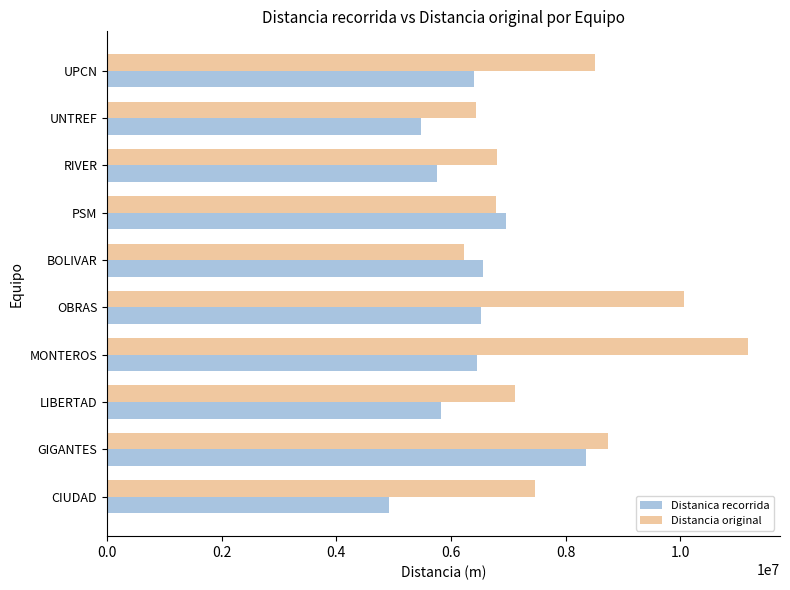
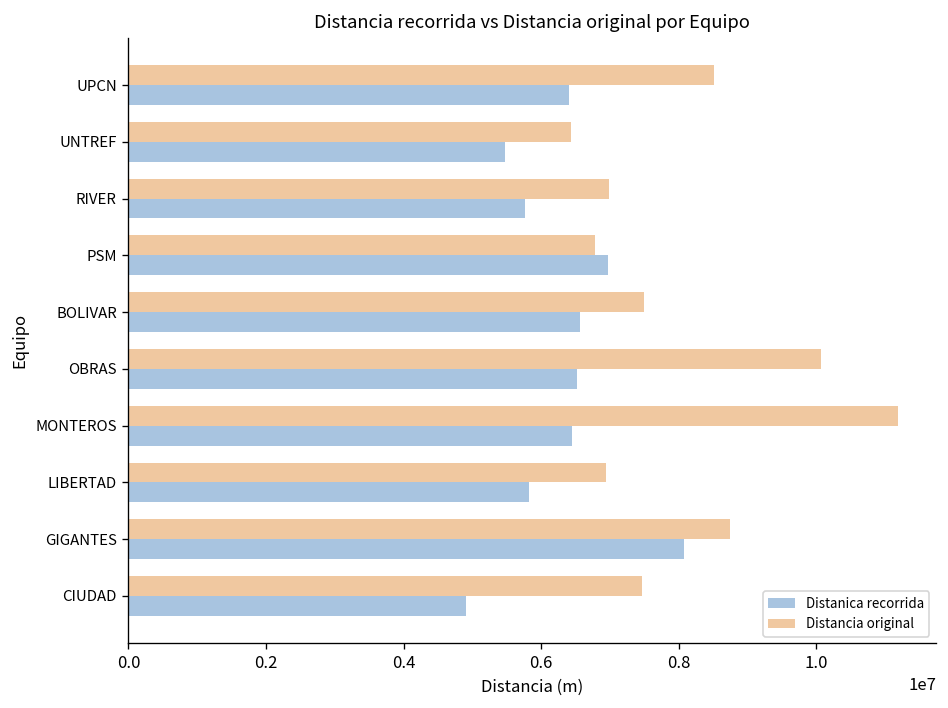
Distancia original, RIVER: 6800000 -> 7000000
Distancia original, BOLIVAR: 6200000 -> 7500000
Distancia original, LIBERTAD: 7100000 -> 6900000
Distanica recorrida, GIGANTES: 8300000 -> 8100000
